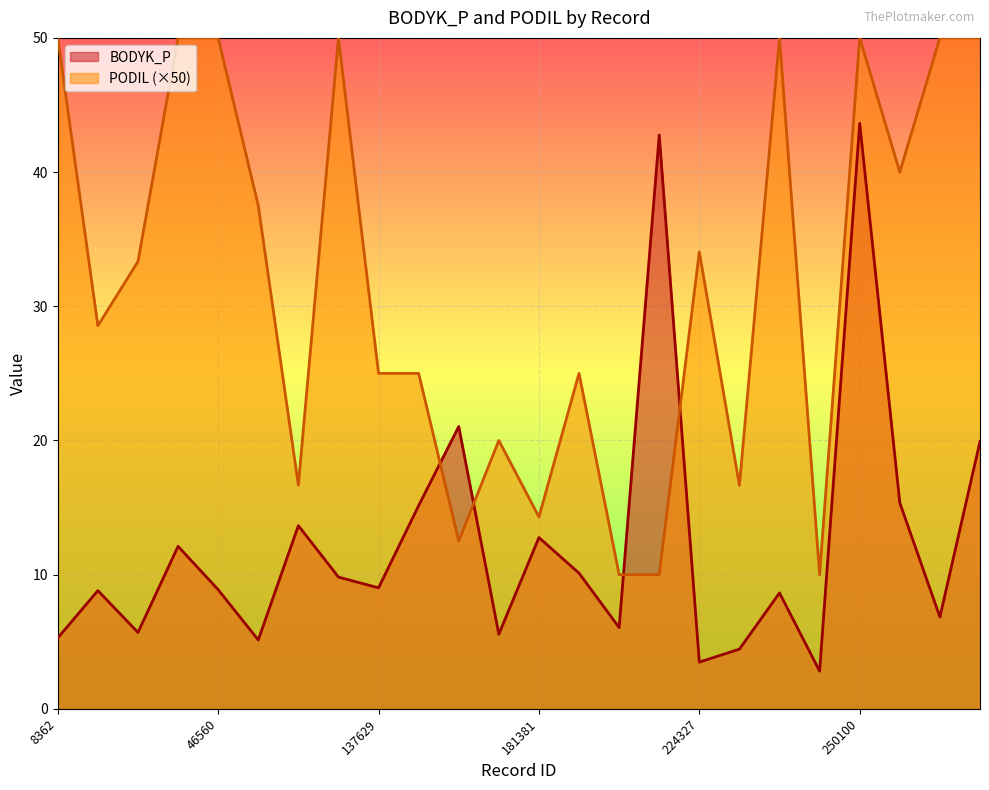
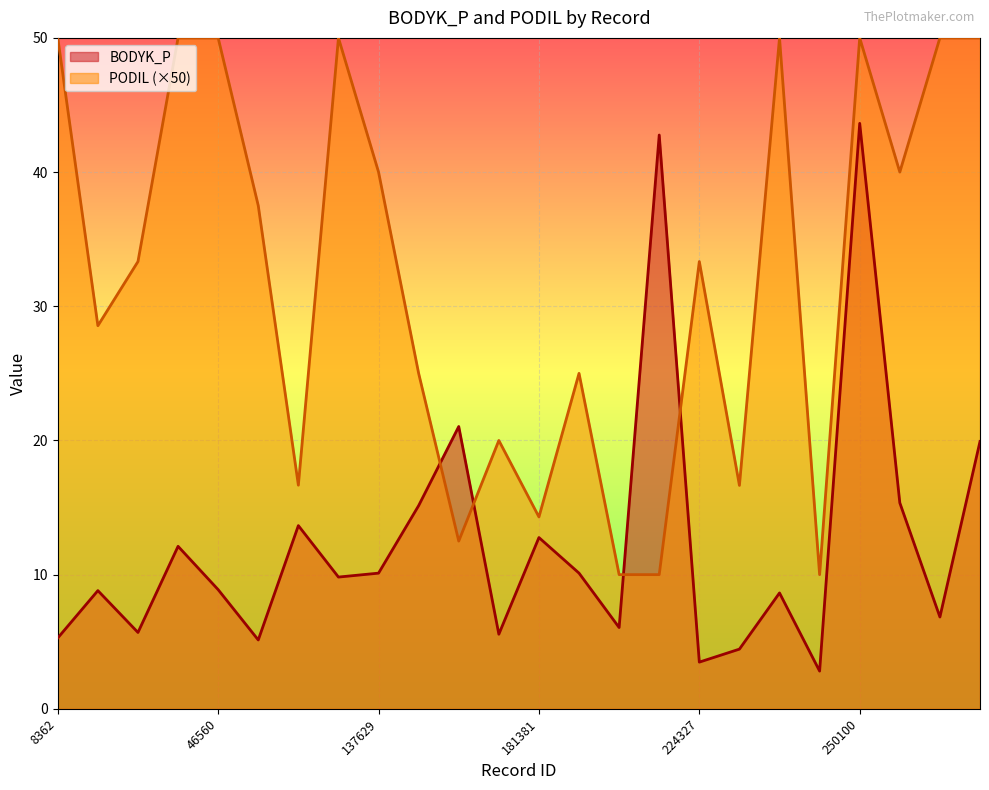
BODYK_P, 137629: 9.0 -> 10.1
PODIL (×50), 137629: 25.0 -> 40.0
PODIL (×50), 224327: 34.0 -> 33.3
